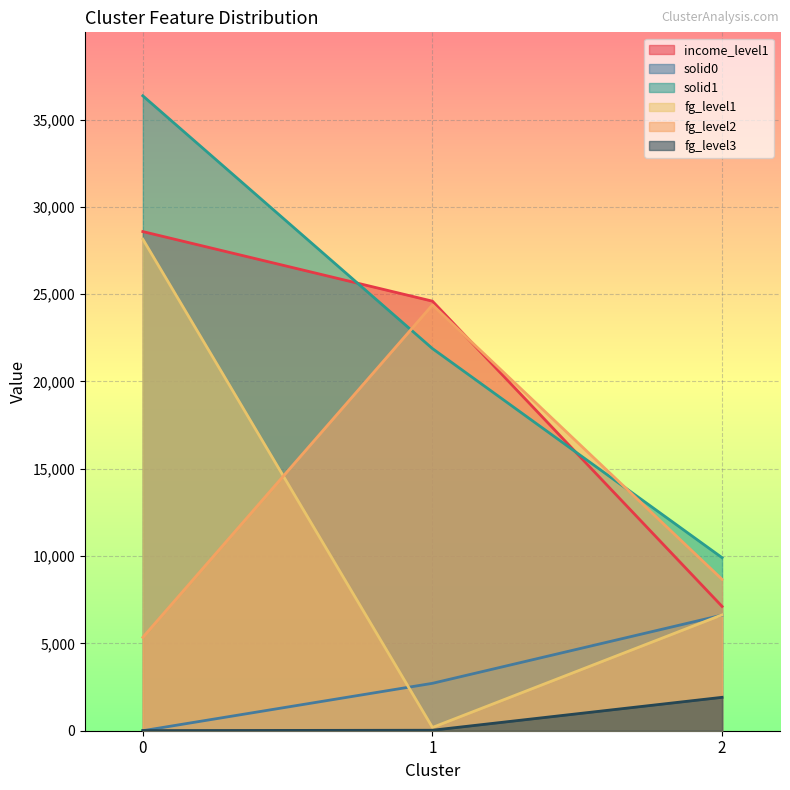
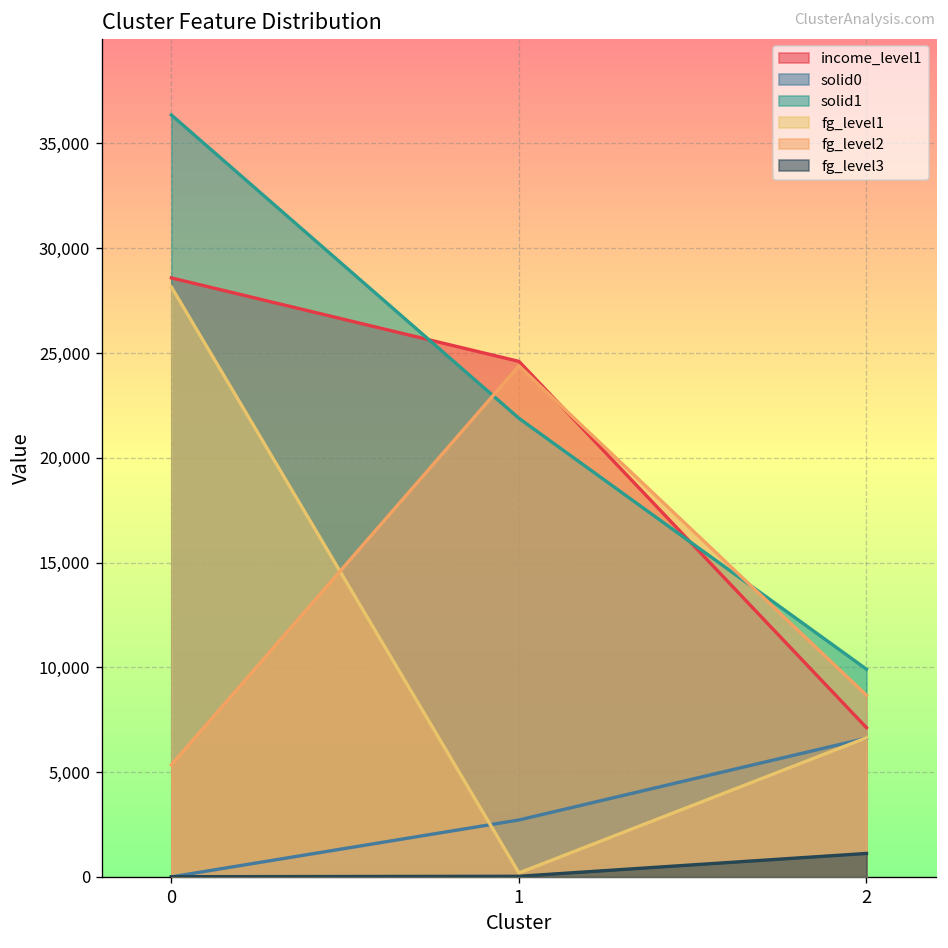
fg_level3, 2: 1,900 -> 1,100
